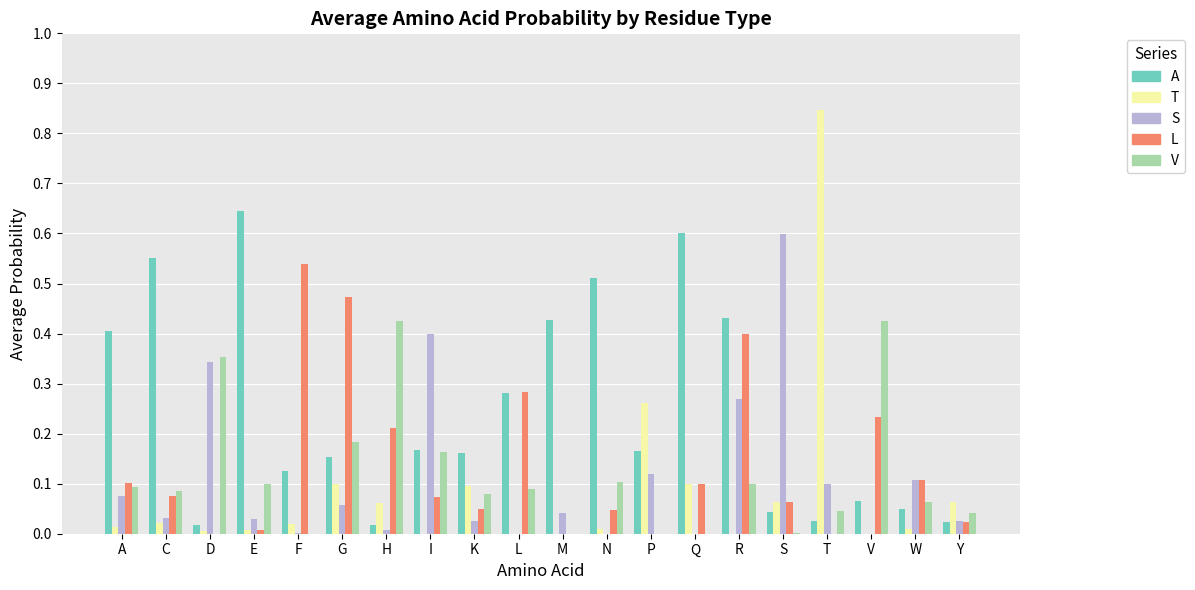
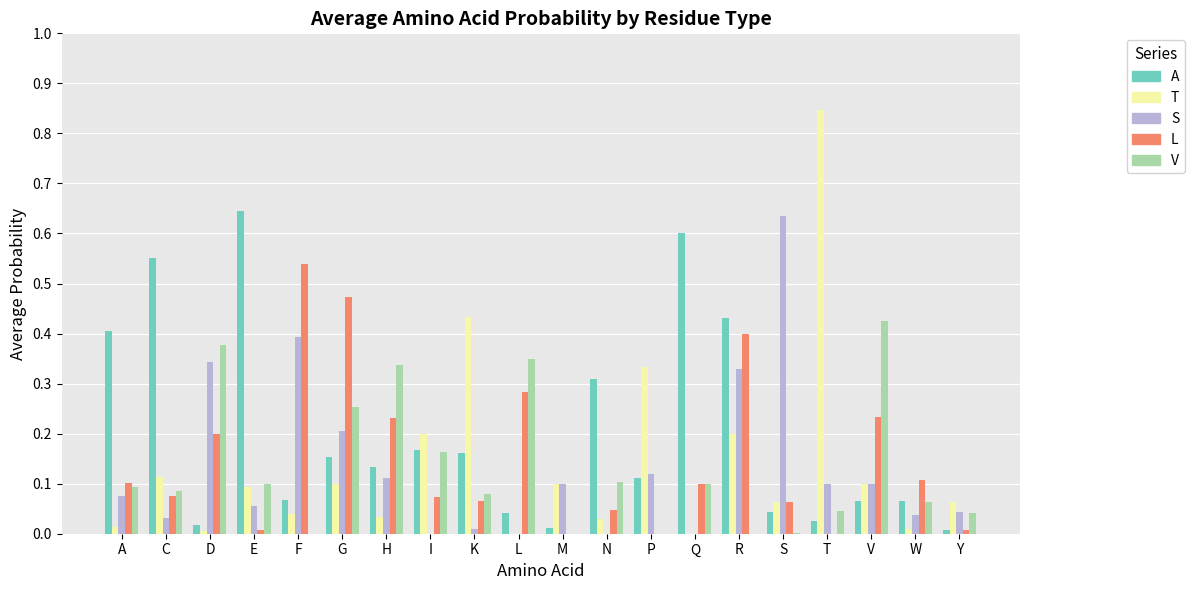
T, C: 0.02 -> 0.11
L, D: 0.0 -> 0.2
V, D: 0.35 -> 0.38
T, E: 0.01 -> 0.09
S, E: 0.03 -> 0.06
A, F: 0.13 -> 0.07
T, F: 0.02 -> 0.04
S, F: 0.00 -> 0.39
S, G: 0.06 -> 0.21
V, G: 0.18 -> 0.25
A, H: 0.02 -> 0.13
T, H: 0.06 -> 0.03
S, H: 0.01 -> 0.11
L, H: 0.21 -> 0.23
V, H: 0.43 -> 0.34
T, I: 0.0 -> 0.2
S, I: 0.4 -> 0.0
T, K: 0.10 -> 0.43
S, K: 0.03 -> 0.01
L, K: 0.05 -> 0.07
A, L: 0.28 -> 0.04
V, L: 0.09 -> 0.35
A, M: 0.43 -> 0.01
T, M: 0.0 -> 0.1
S, M: 0.04 -> 0.10
A, N: 0.51 -> 0.31
T, N: 0.01 -> 0.03
A, P: 0.17 -> 0.11
T, P: 0.26 -> 0.33
T, Q: 0.1 -> 0.0
V, Q: 0.0 -> 0.1
T, R: 0.0 -> 0.2
S, R: 0.27 -> 0.33
V, R: 0.1 -> 0.0
S, S: 0.60 -> 0.64
T, V: 0.0 -> 0.1
S, V: 0.0 -> 0.1
A, W: 0.05 -> 0.07
S, W: 0.11 -> 0.04
A, Y: 0.02 -> 0.01
S, Y: 0.03 -> 0.04
L, Y: 0.02 -> 0.01
